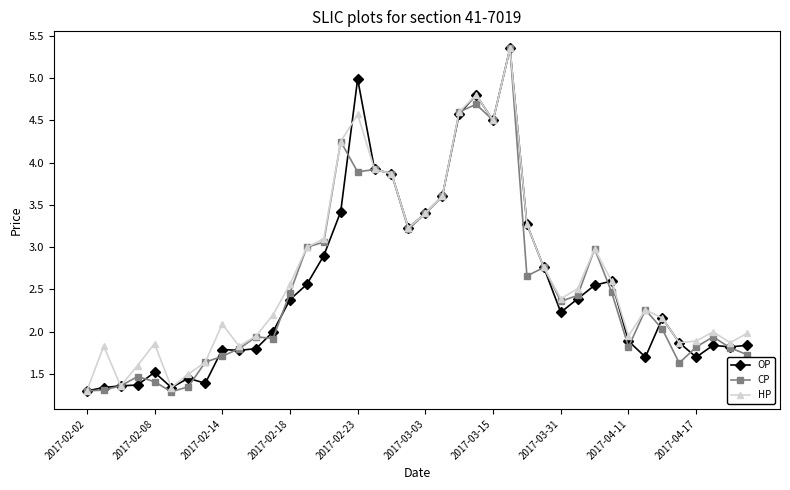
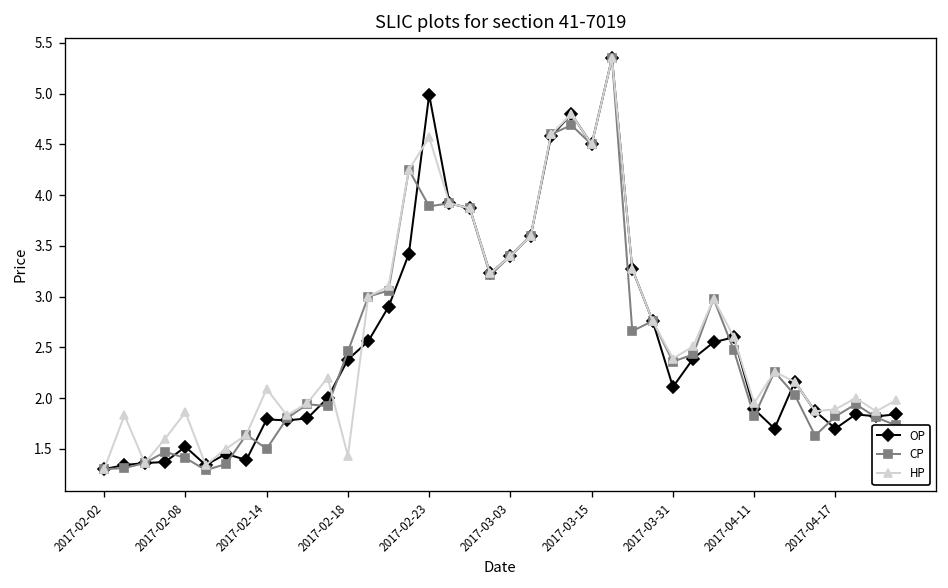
CP, 2017-02-14: 1.7 -> 1.5
HP, 2017-02-18: 2.6 -> 1.4
OP, 2017-03-31: 2.2 -> 2.1
